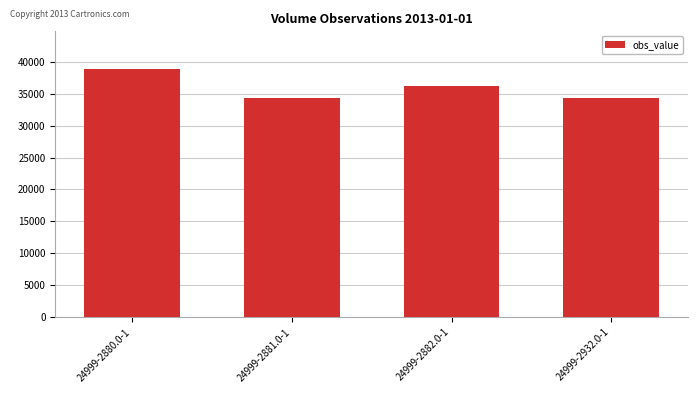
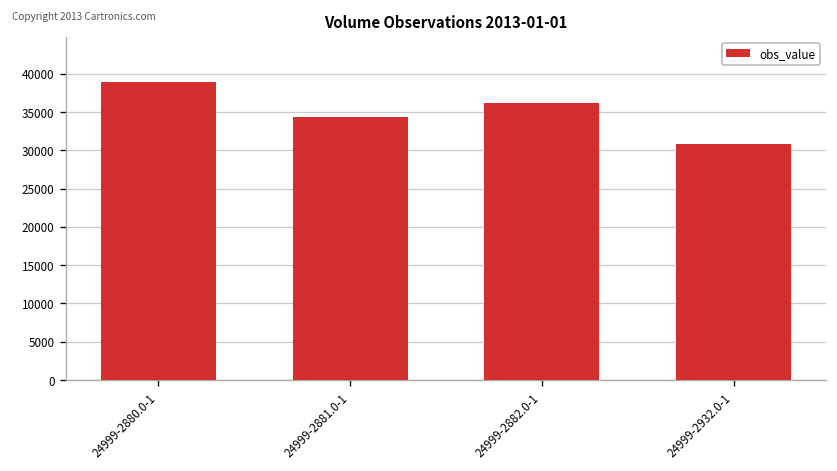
24999-2932.0-1: 34000 -> 31000
